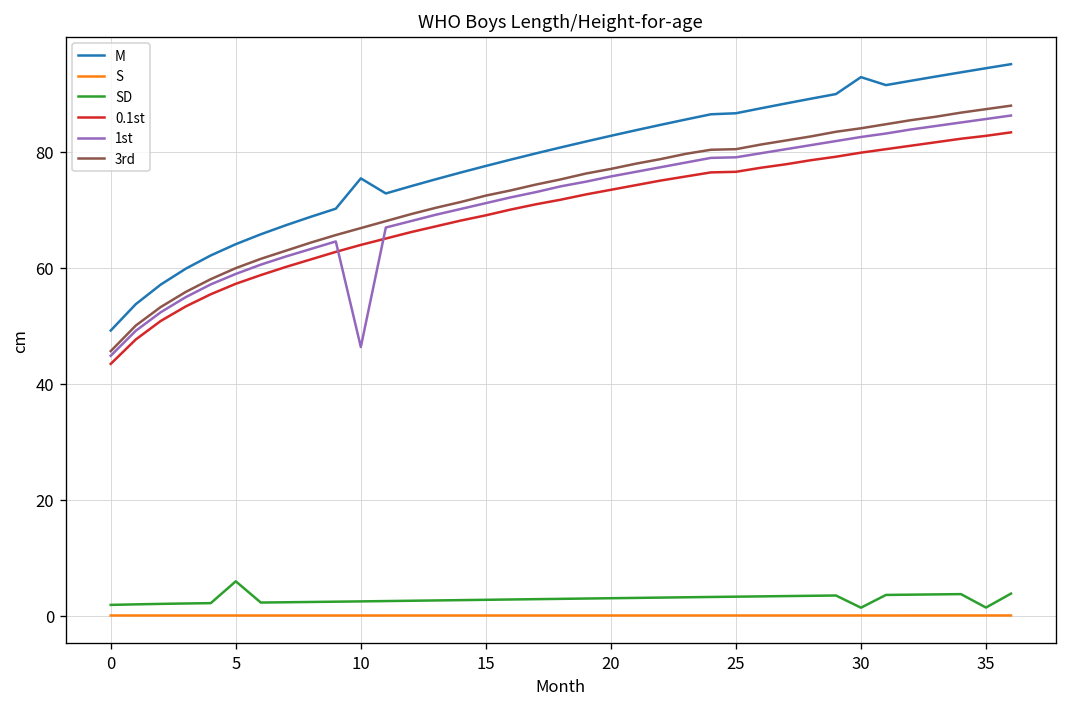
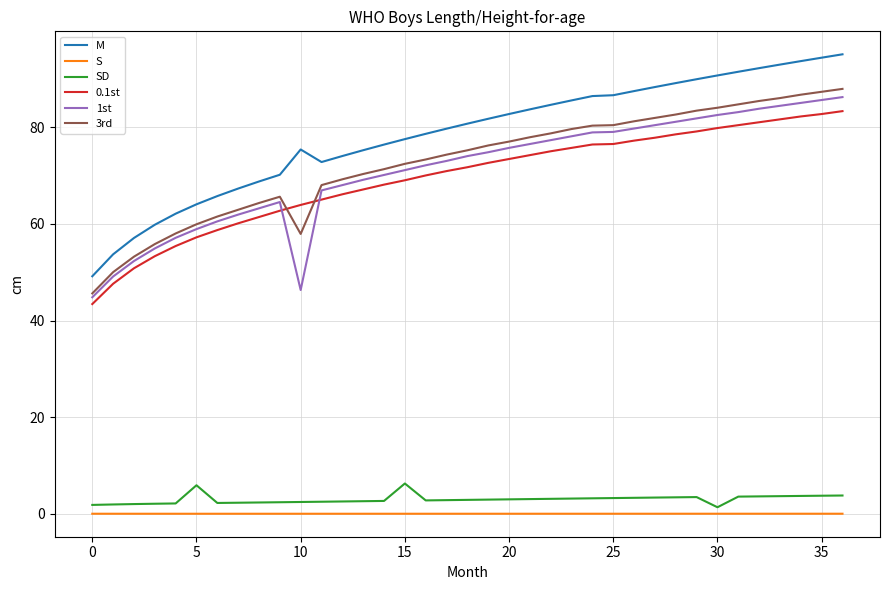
3rd, 10: 67 -> 58
SD, 15: 3 -> 6
M, 30: 93 -> 91
SD, 35: 1 -> 4
